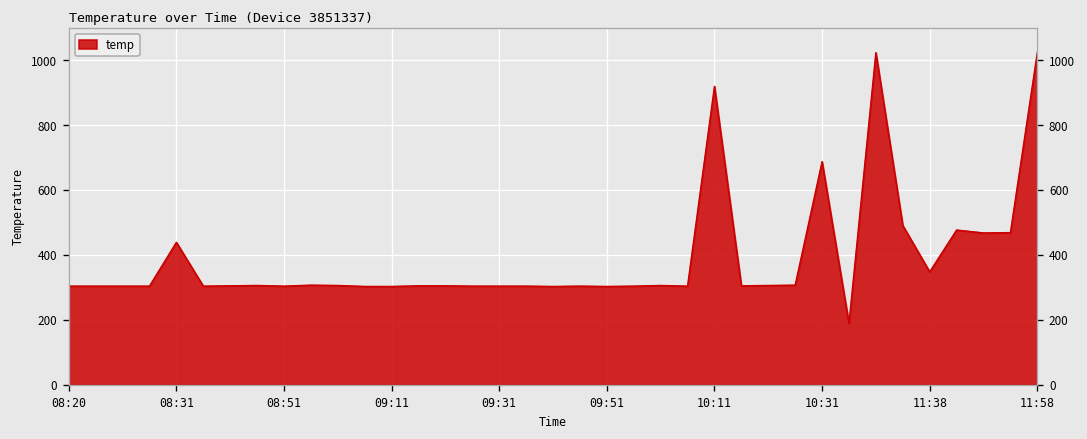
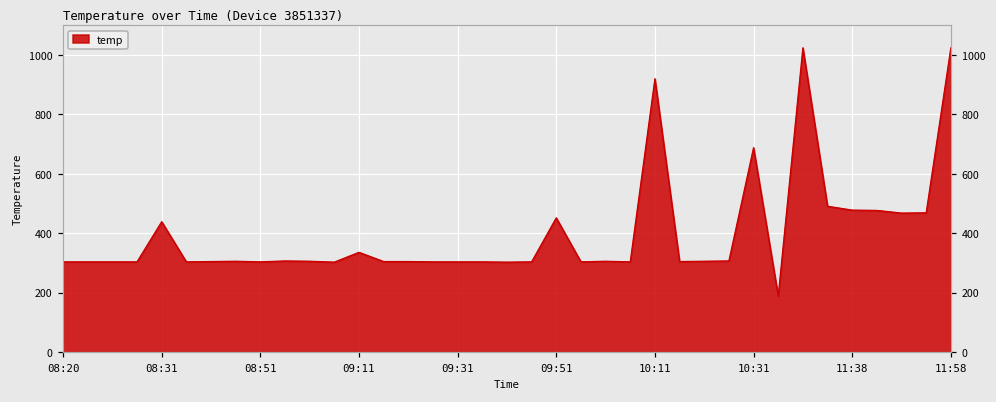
09:11: 300 -> 340
09:51: 300 -> 450
11:38: 350 -> 480
